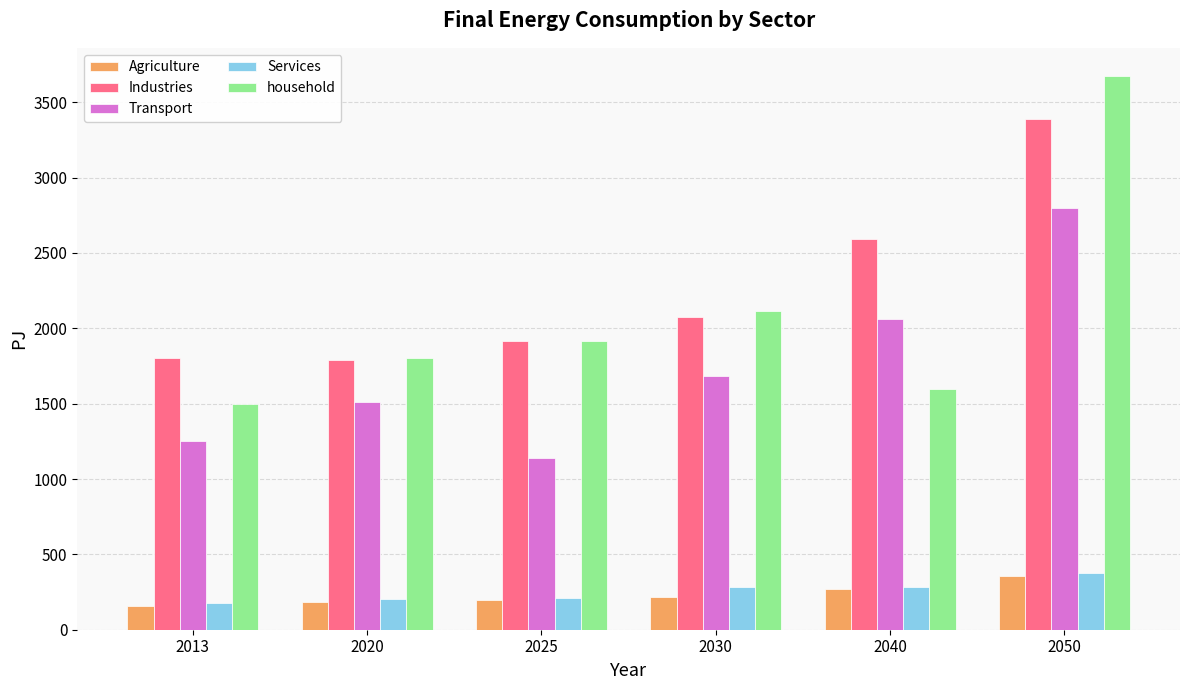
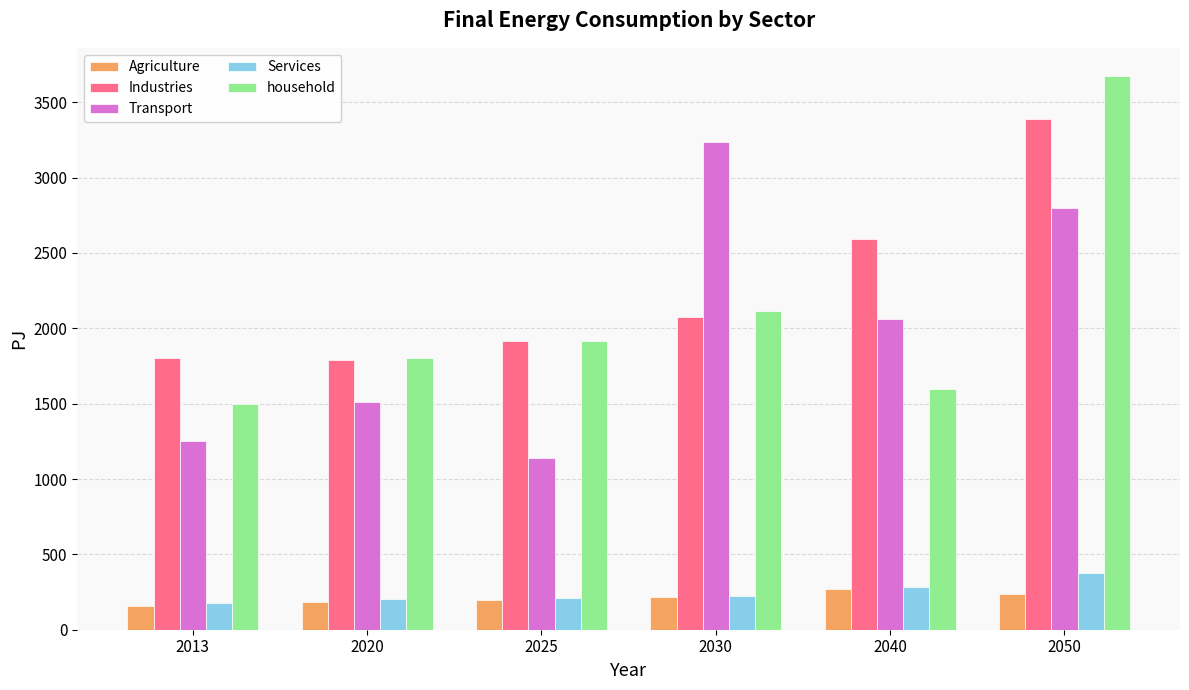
Transport, 2030: 1680 -> 3240
Services, 2030: 280 -> 220
Agriculture, 2050: 360 -> 240
